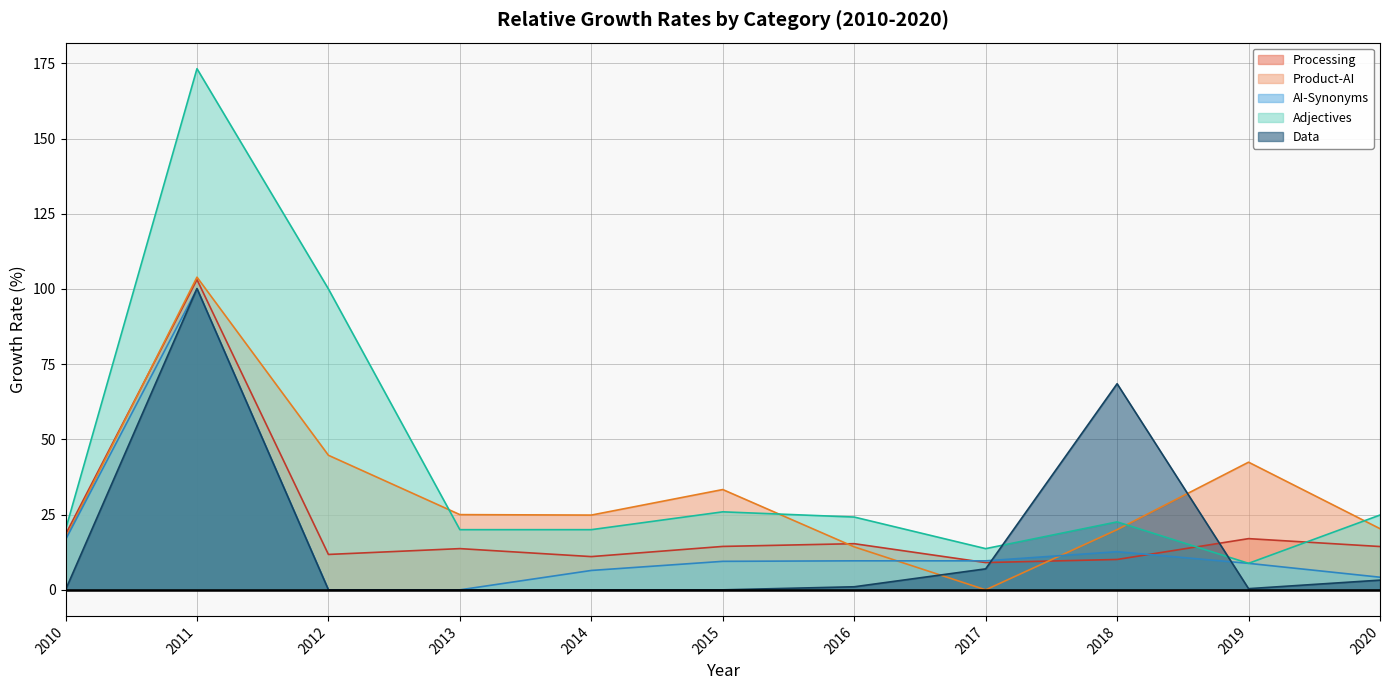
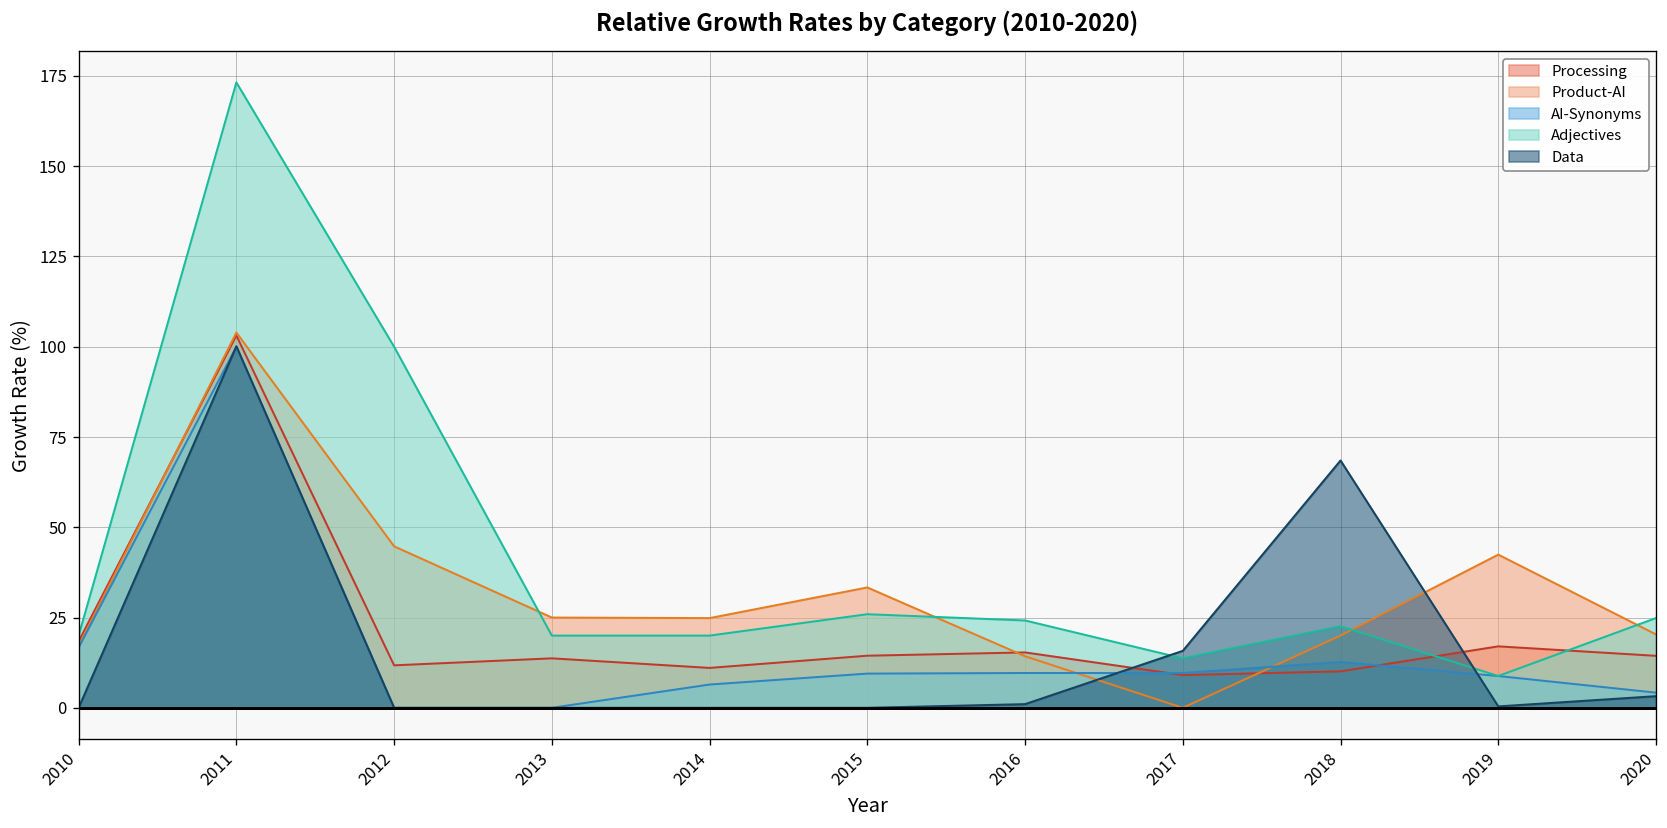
Data, 2017: 7 -> 16
